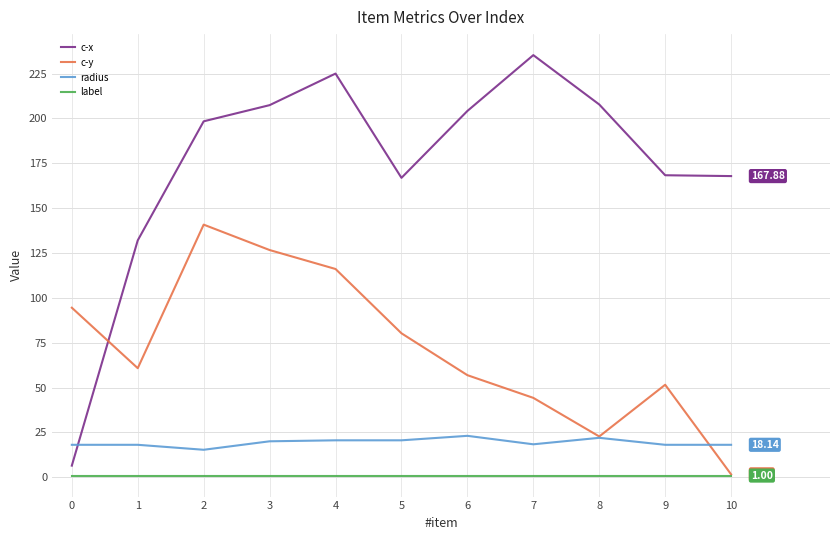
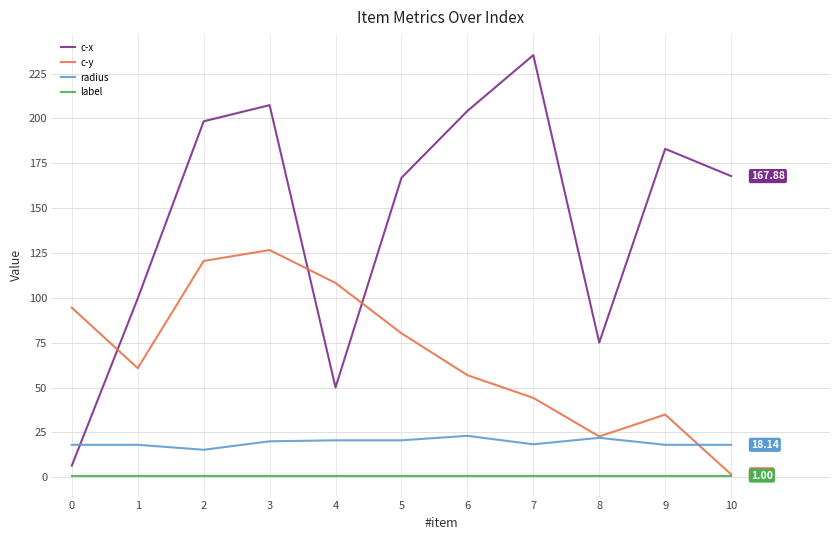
c-x, 1: 132 -> 100
c-y, 2: 141 -> 121
c-x, 4: 225 -> 50
c-y, 4: 116 -> 108
c-x, 8: 208 -> 75
c-x, 9: 168 -> 183
c-y, 9: 52 -> 35
